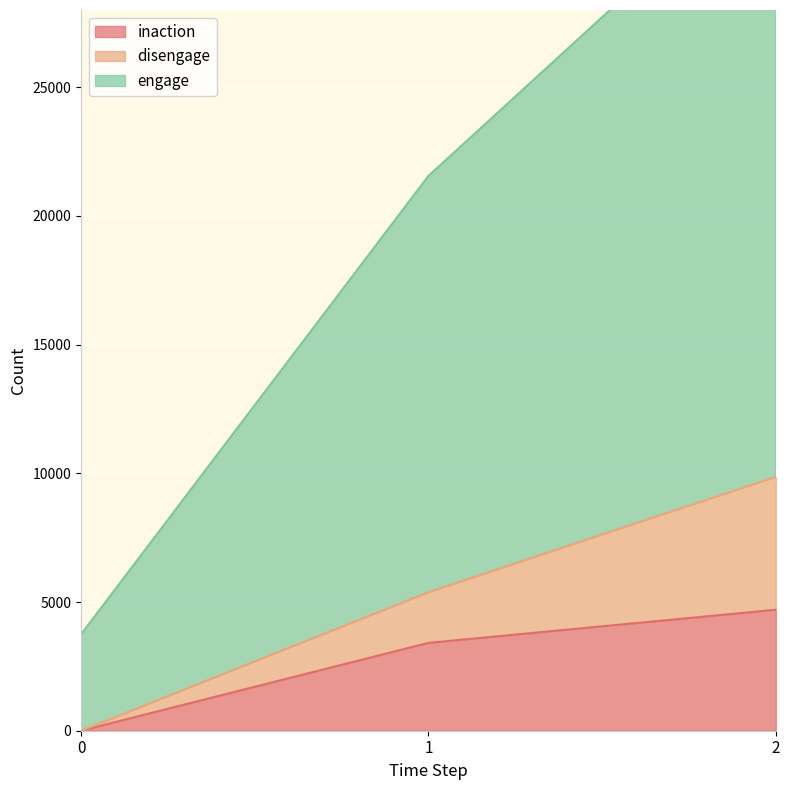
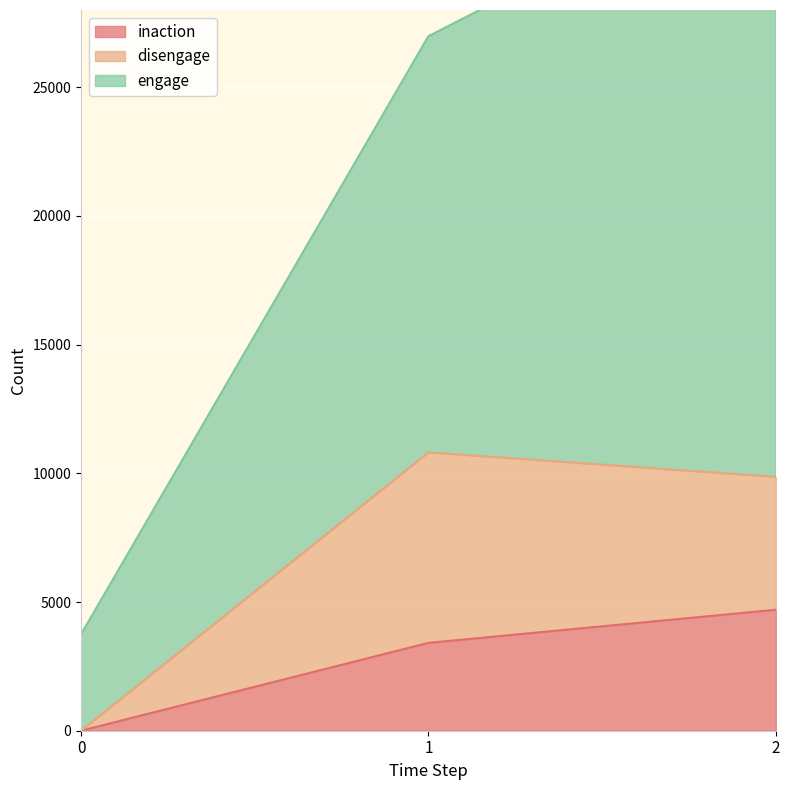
disengage, 1: 2000 -> 7400
